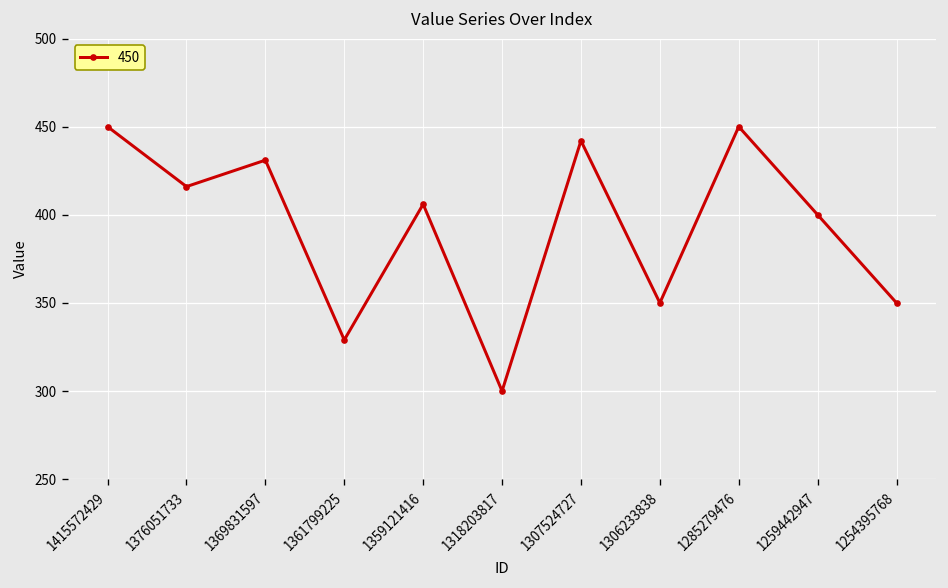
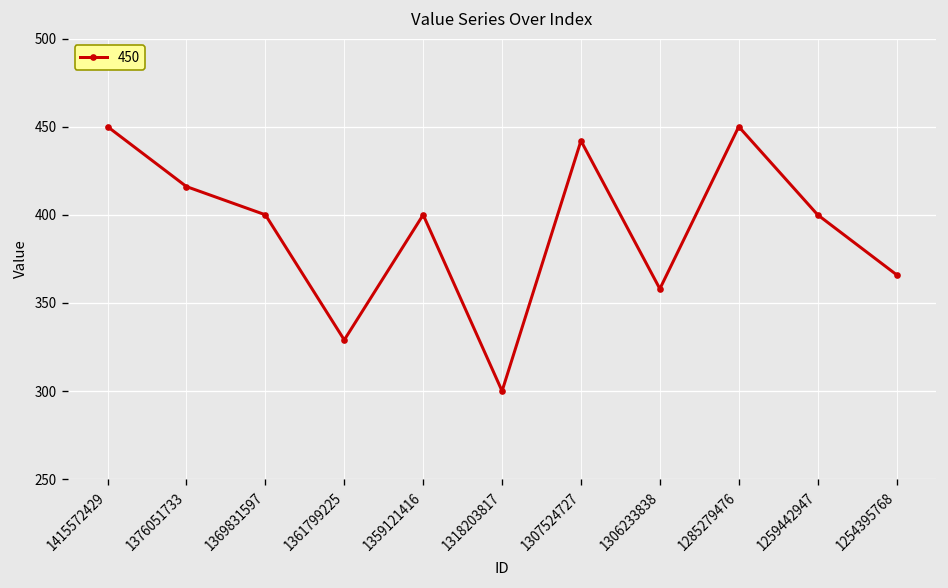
1369831597: 431 -> 400
1359121416: 406 -> 400
1306233838: 350 -> 358
1254395768: 350 -> 366
